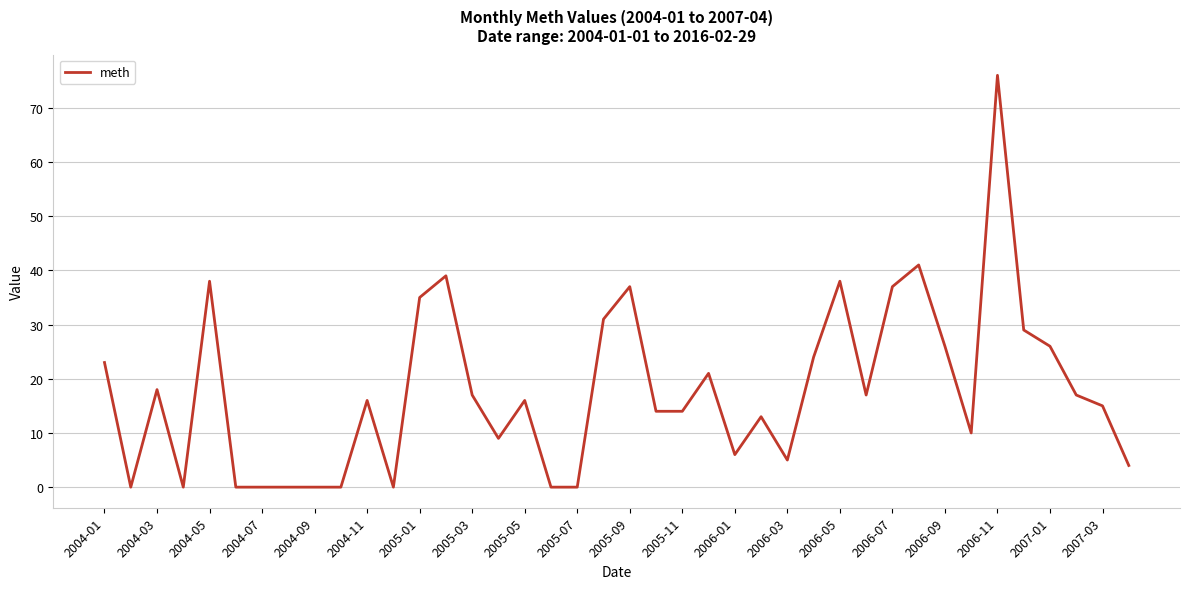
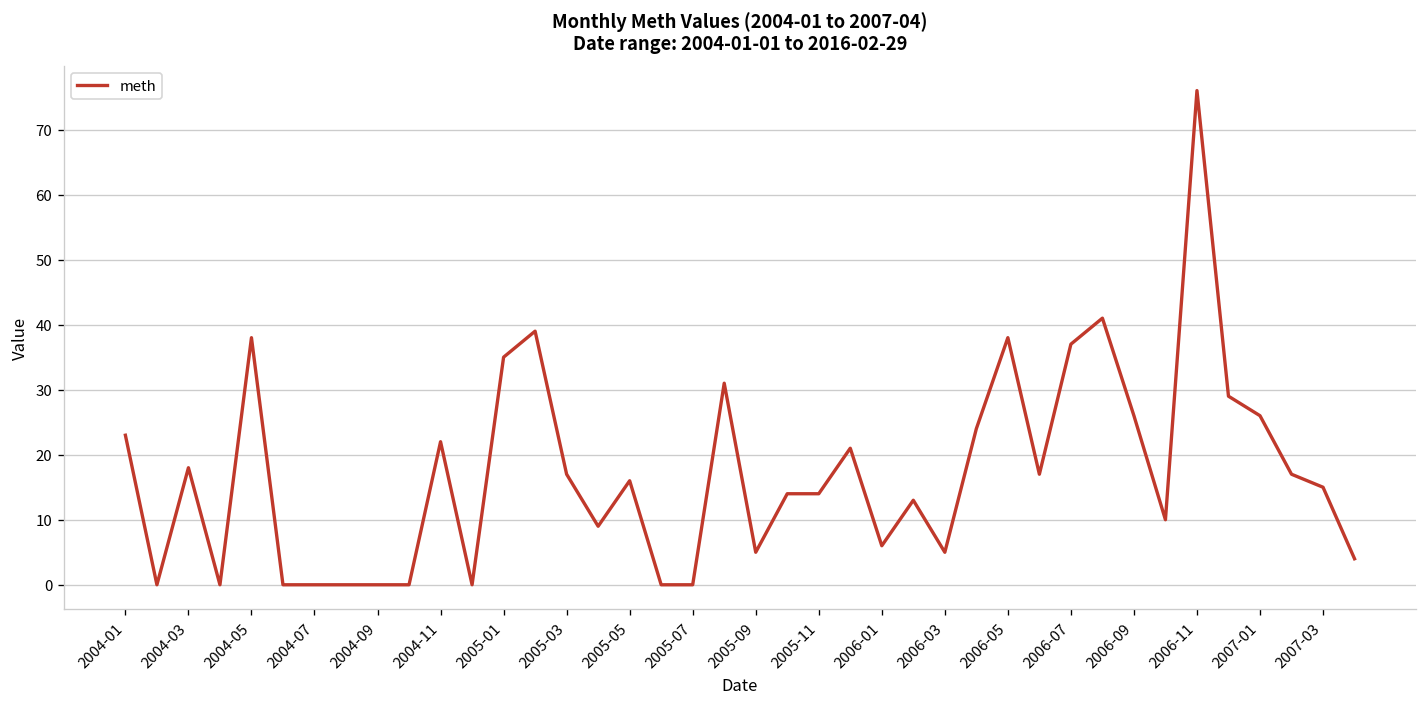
2004-11: 16 -> 22
2005-09: 37 -> 5
